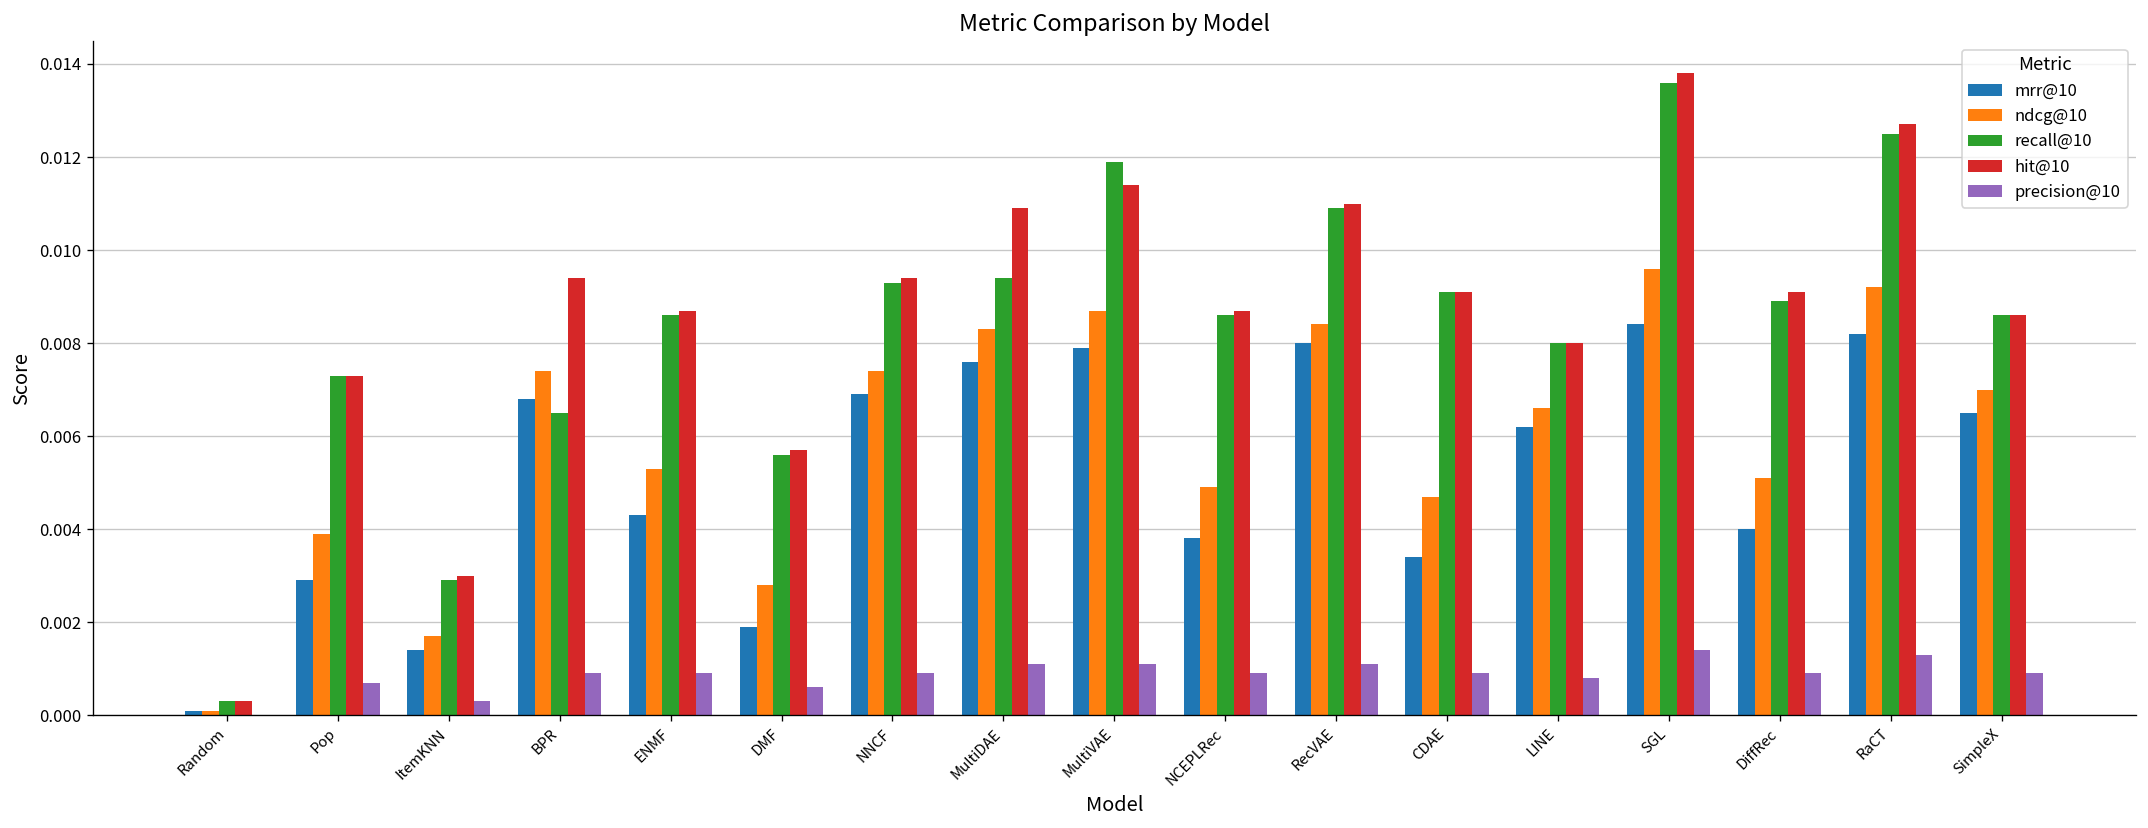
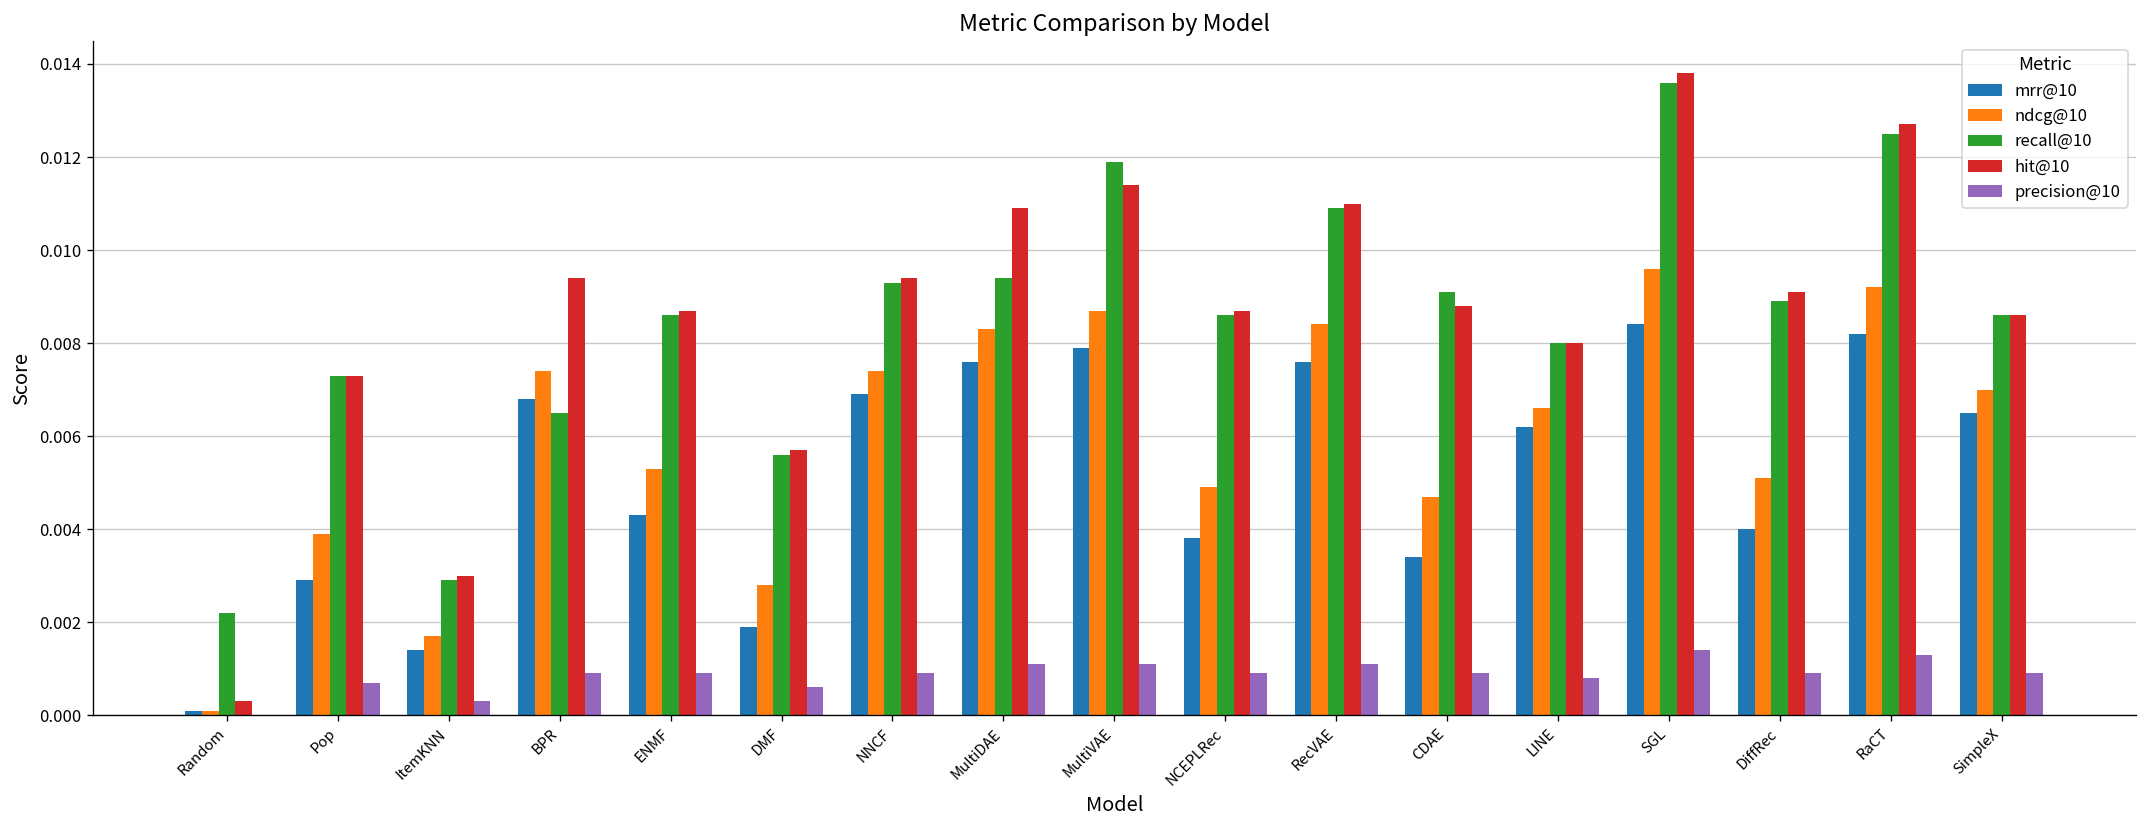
recall@10, Random: 0.0003 -> 0.0022
mrr@10, RecVAE: 0.0080 -> 0.0076
hit@10, CDAE: 0.0091 -> 0.0088
